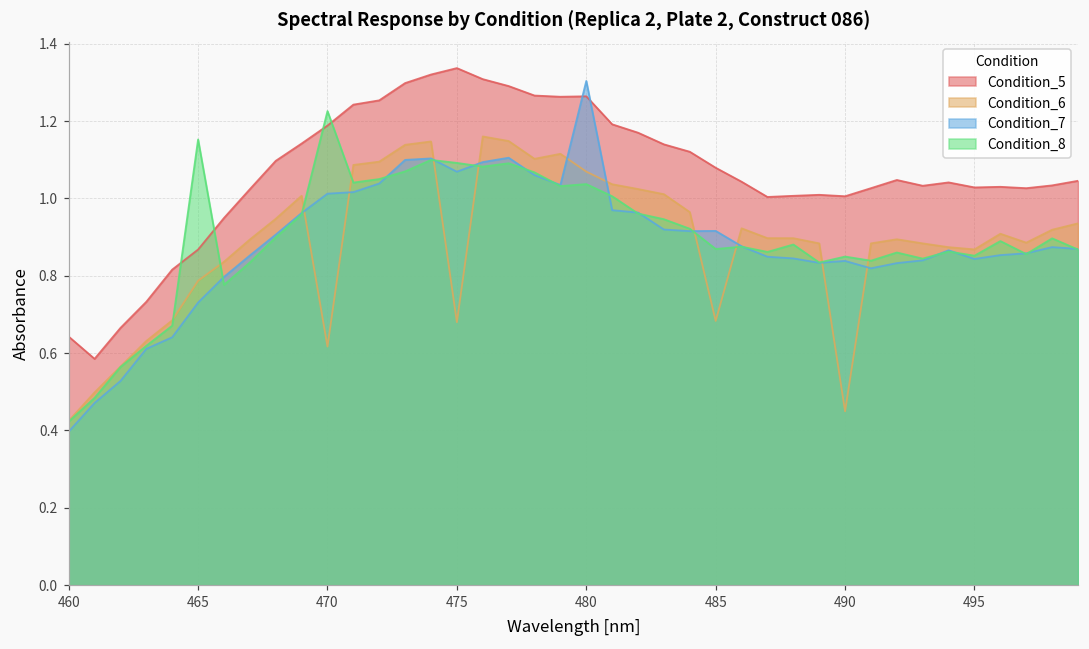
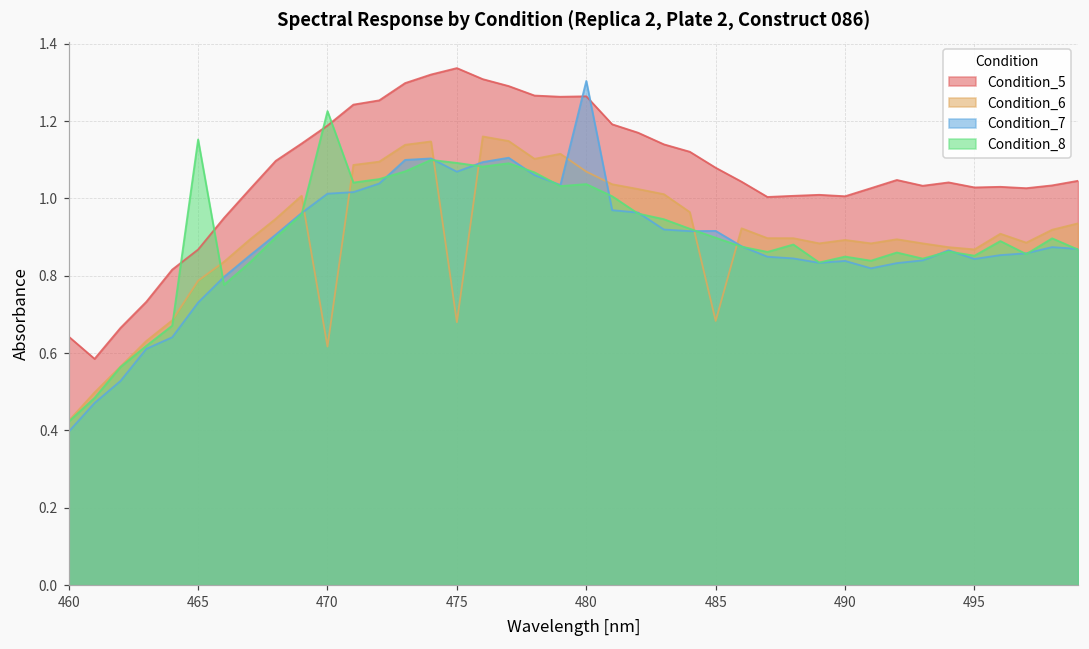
Condition_8, 485: 0.87 -> 0.90
Condition_6, 490: 0.45 -> 0.89
